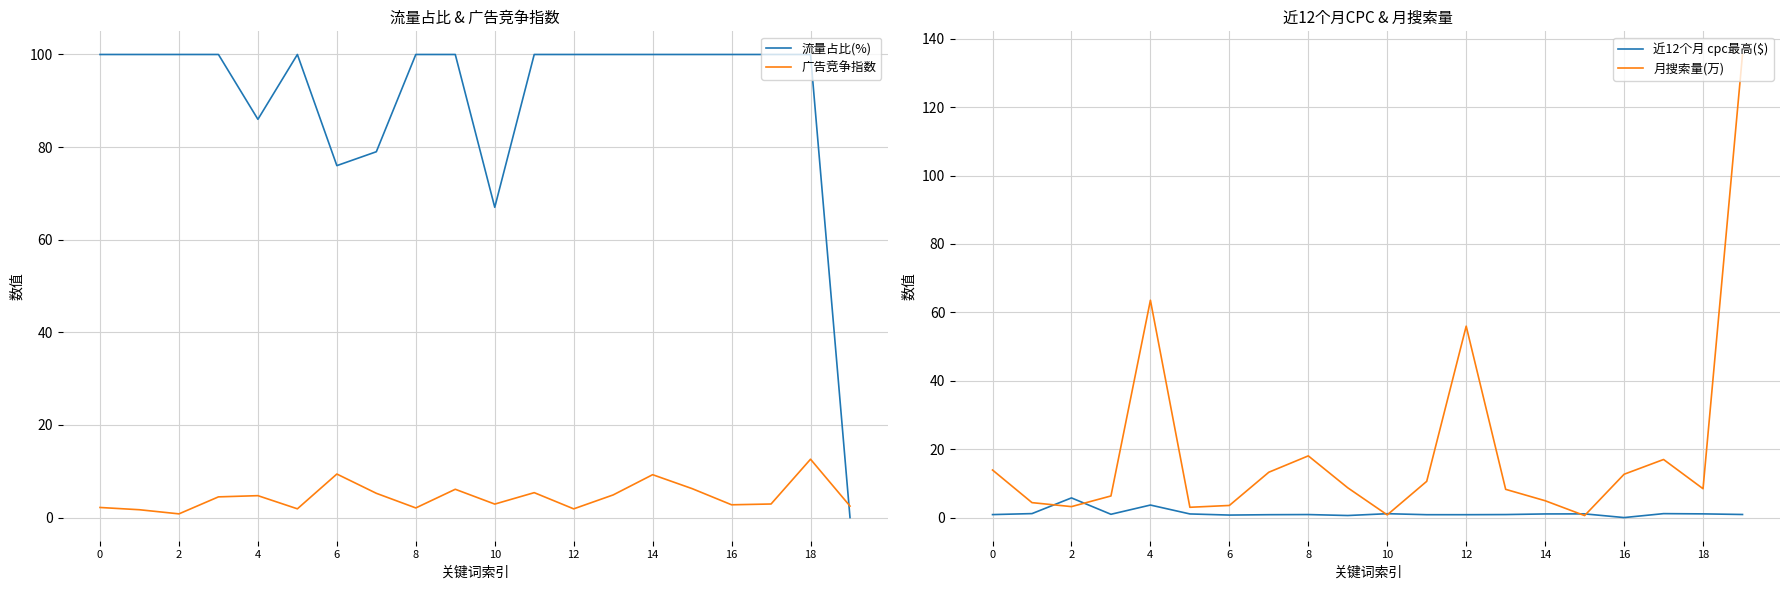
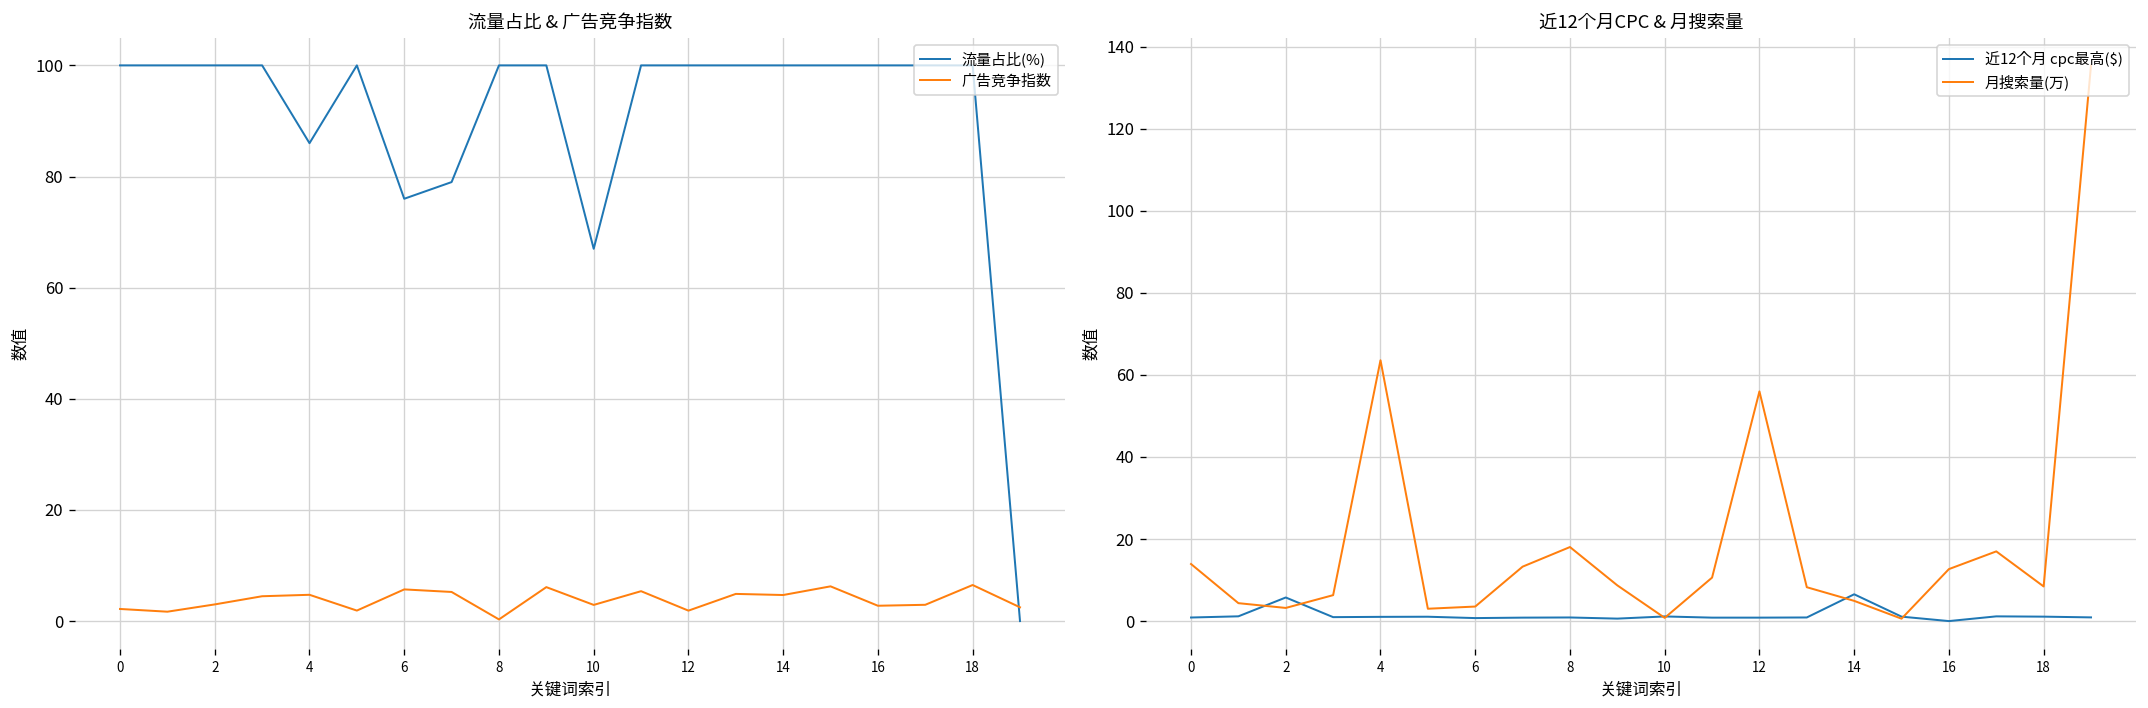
流量占比 & 广告竞争指数, 广告竞争指数, 2: 1 -> 3
流量占比 & 广告竞争指数, 广告竞争指数, 6: 9 -> 6
流量占比 & 广告竞争指数, 广告竞争指数, 8: 2 -> 0
流量占比 & 广告竞争指数, 广告竞争指数, 14: 9 -> 5
流量占比 & 广告竞争指数, 广告竞争指数, 18: 13 -> 6
近12个月CPC & 月搜索量, 近12个月 cpc最高($), 4: 4 -> 1
近12个月CPC & 月搜索量, 近12个月 cpc最高($), 14: 1 -> 7
